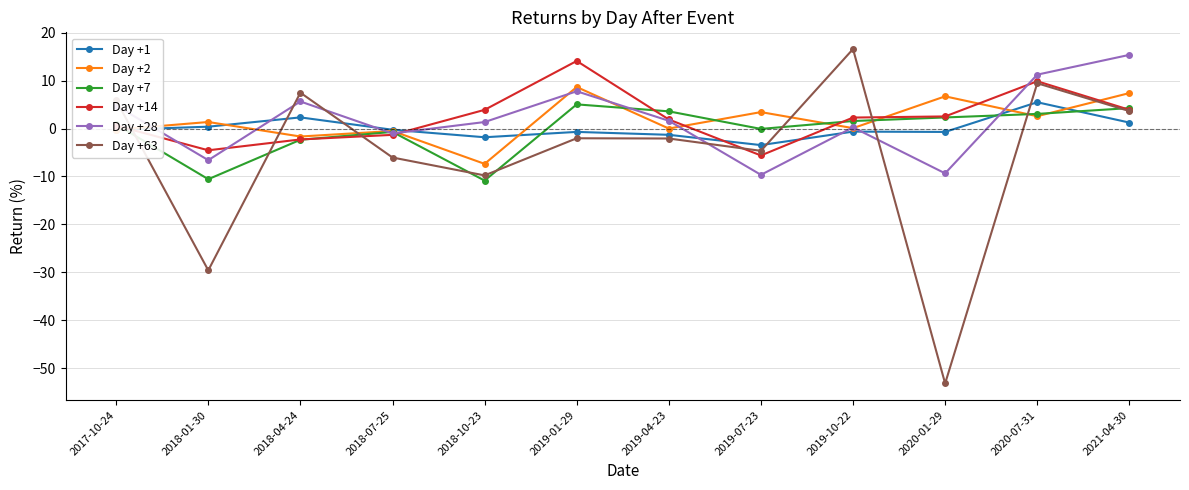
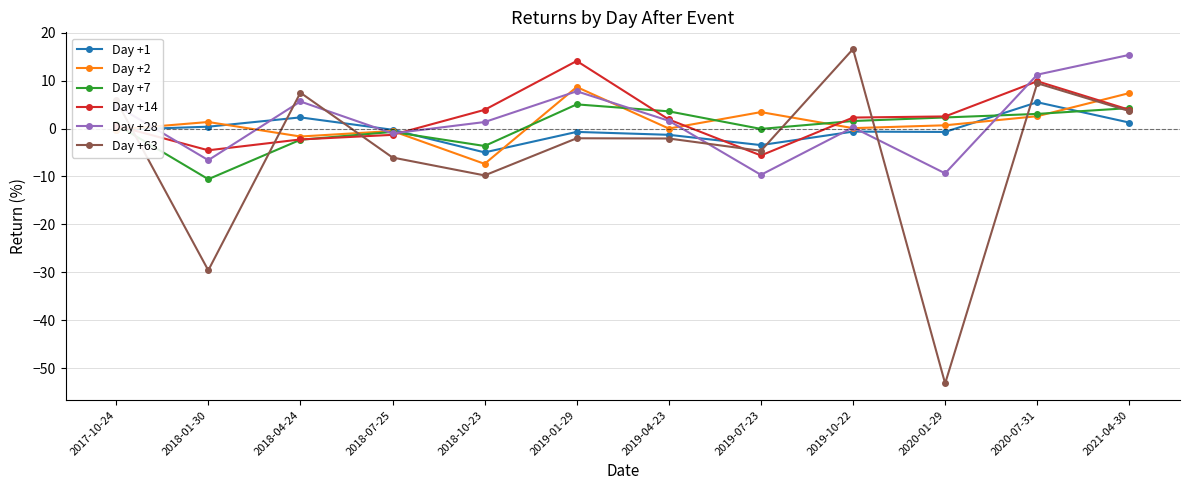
Day +1, 2018-10-23: -2 -> -5
Day +7, 2018-10-23: -11 -> -4
Day +2, 2020-01-29: 7 -> 1
